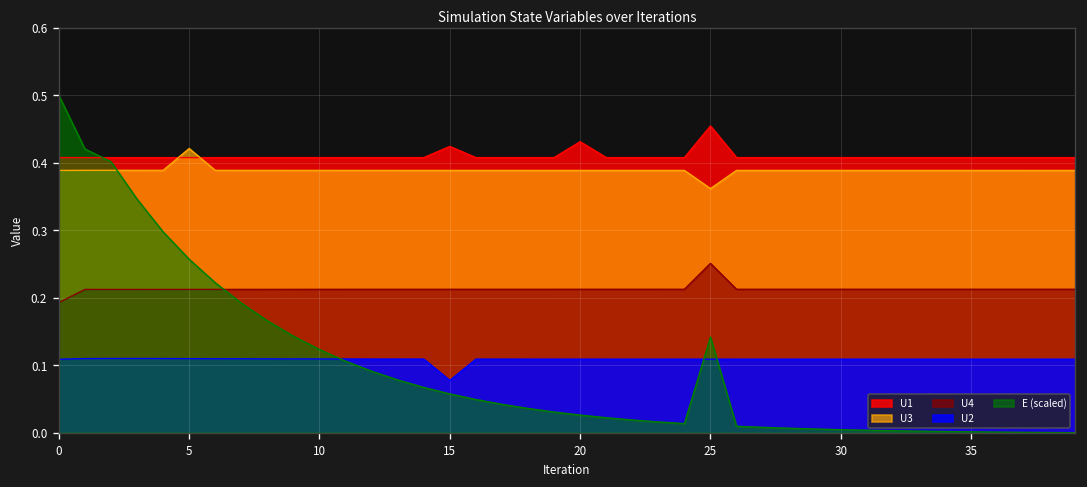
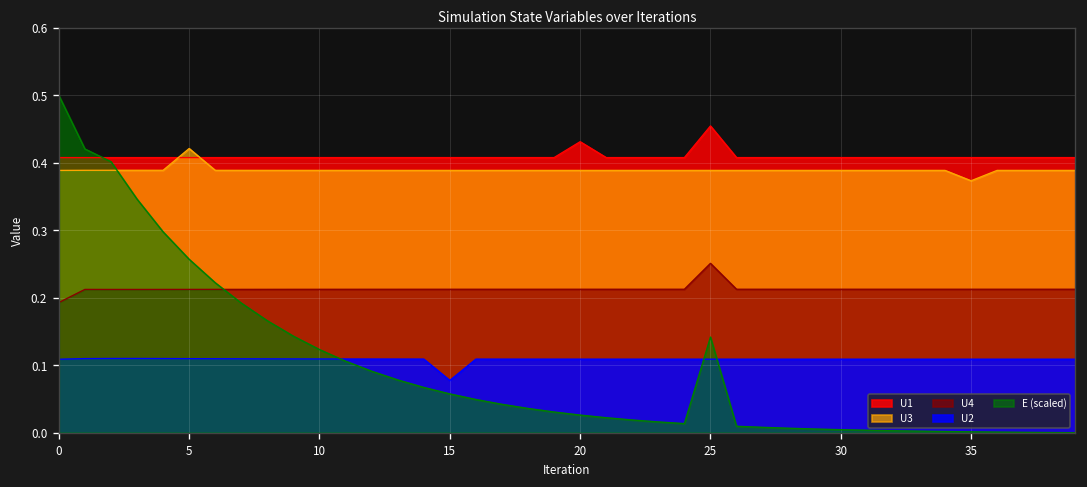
U1, 15: 0.42 -> 0.41
U3, 25: 0.36 -> 0.39
U3, 35: 0.39 -> 0.37
